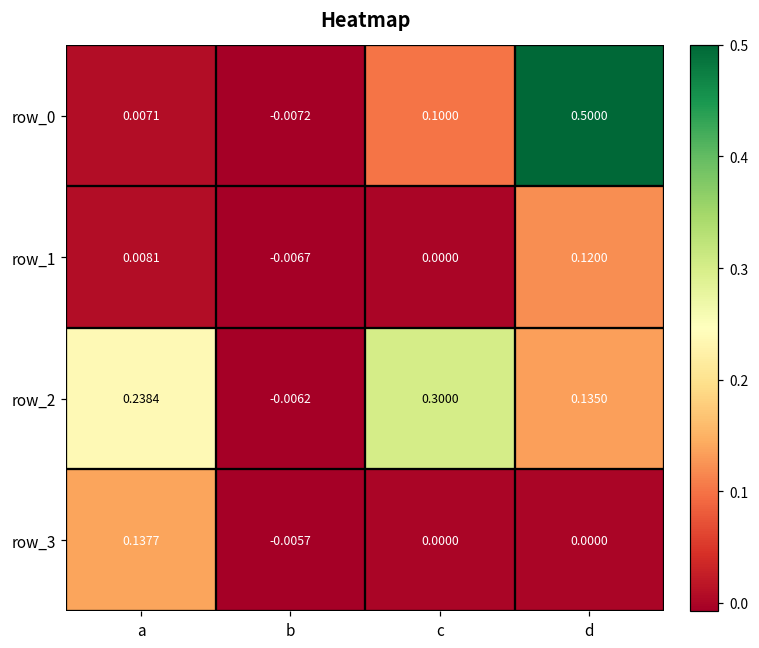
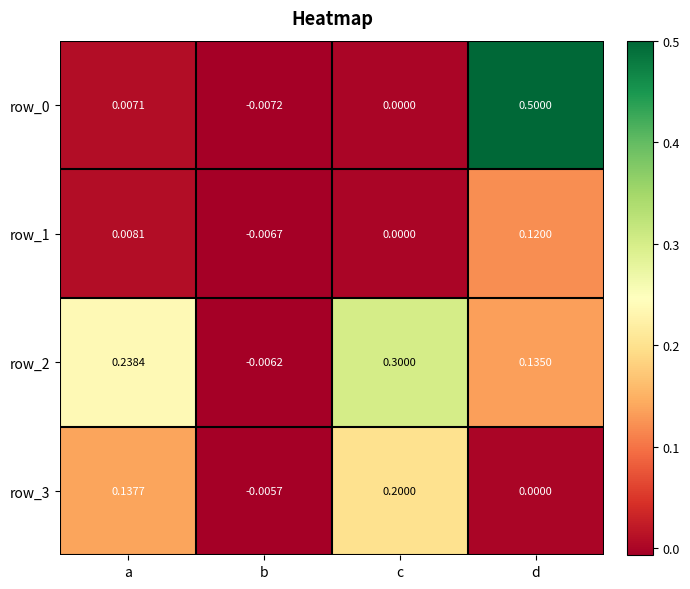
row_0, c: 0.1000 -> 0.0000
row_3, c: 0.0000 -> 0.2000
